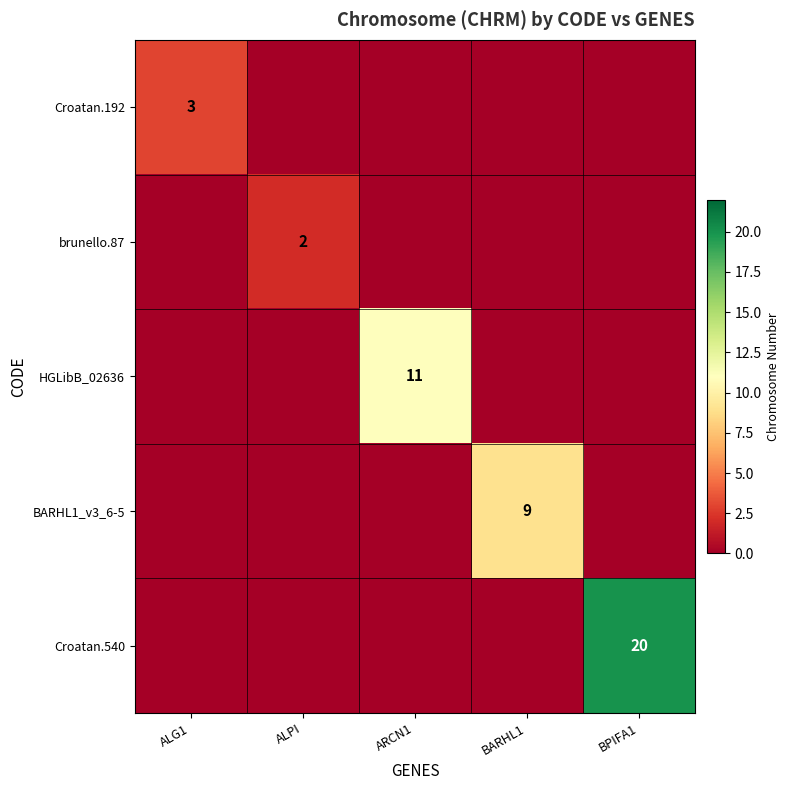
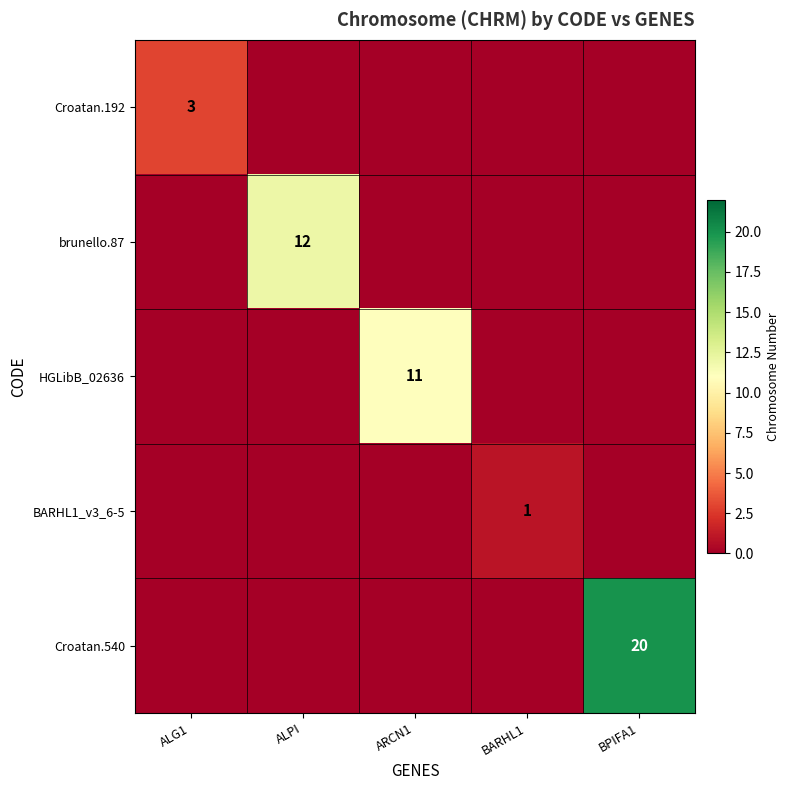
brunello.87, ALPI: 2 -> 12
BARHL1_v3_6-5, BARHL1: 9 -> 1
